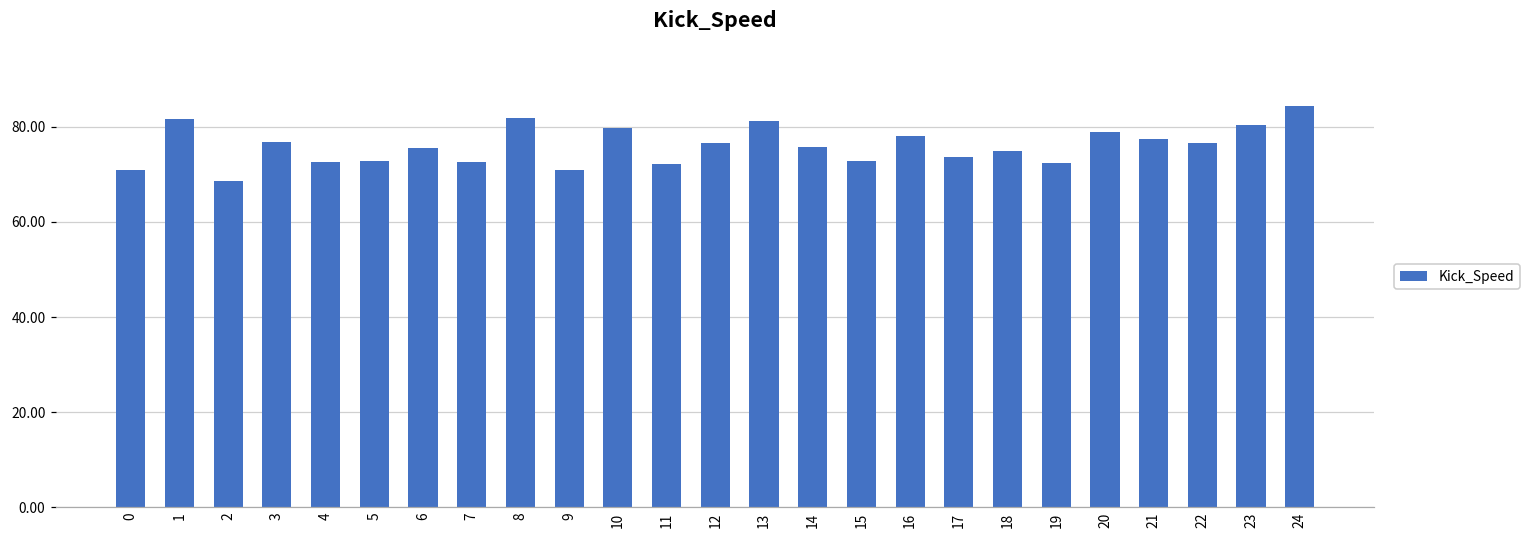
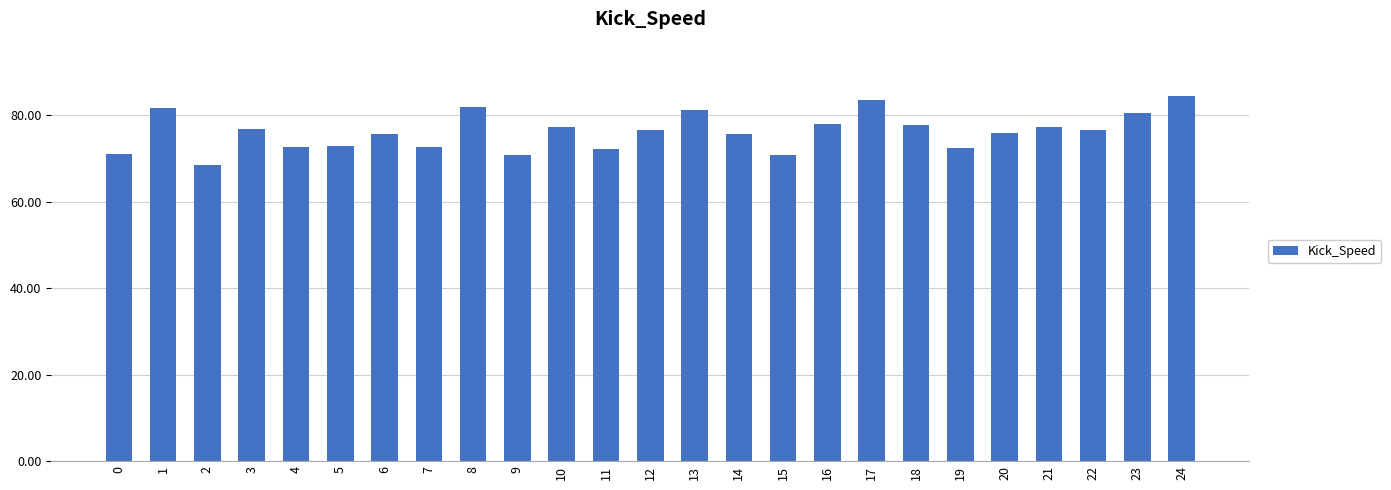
10: 80 -> 77
15: 73 -> 71
17: 74 -> 84
18: 75 -> 78
20: 79 -> 76
